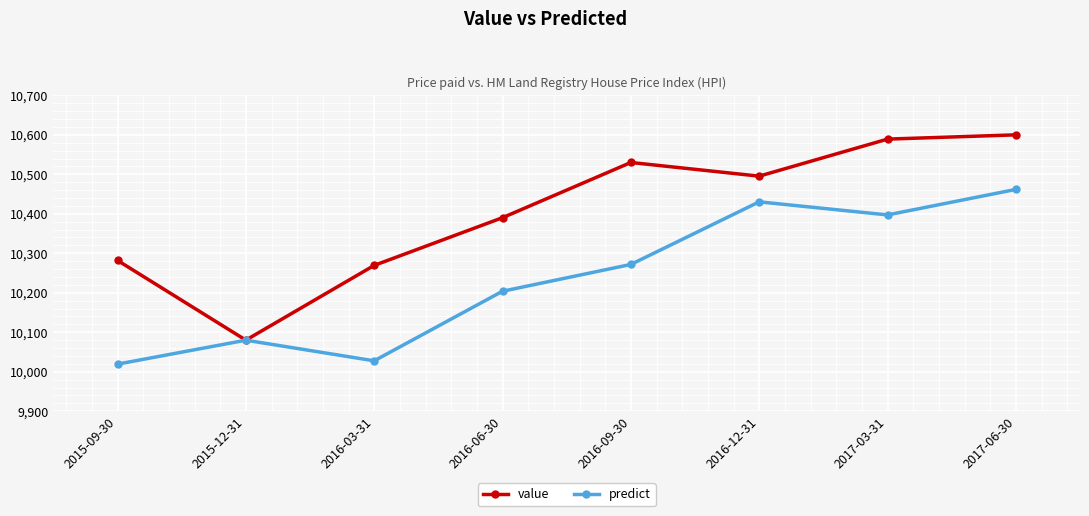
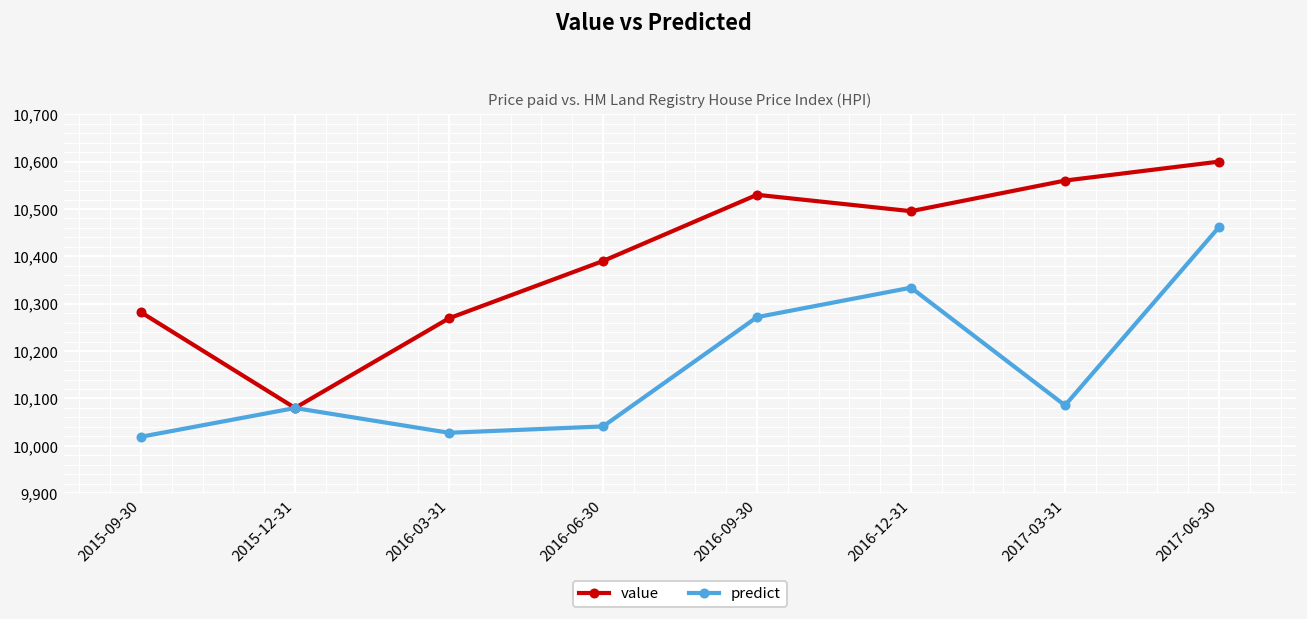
predict, 2016-06-30: 10,200 -> 10,040
predict, 2016-12-31: 10,430 -> 10,330
value, 2017-03-31: 10,590 -> 10,560
predict, 2017-03-31: 10,400 -> 10,090
